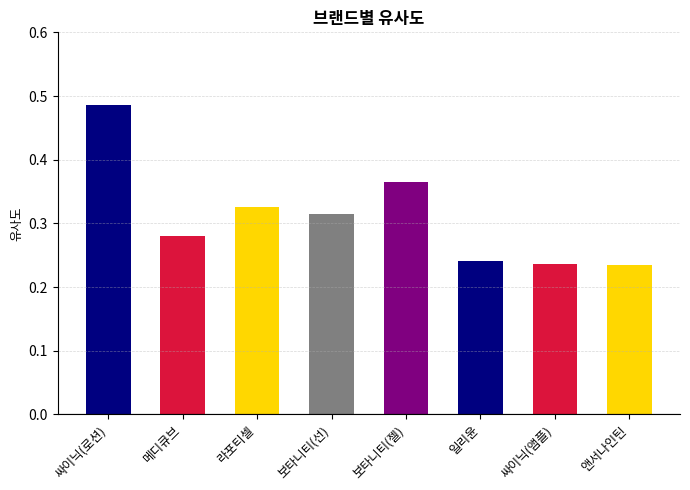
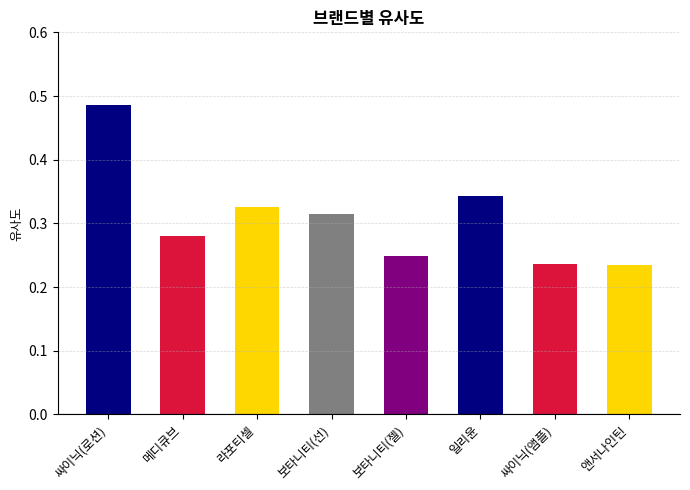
보타니티(젤): 0.37 -> 0.25
일리윤: 0.24 -> 0.34
